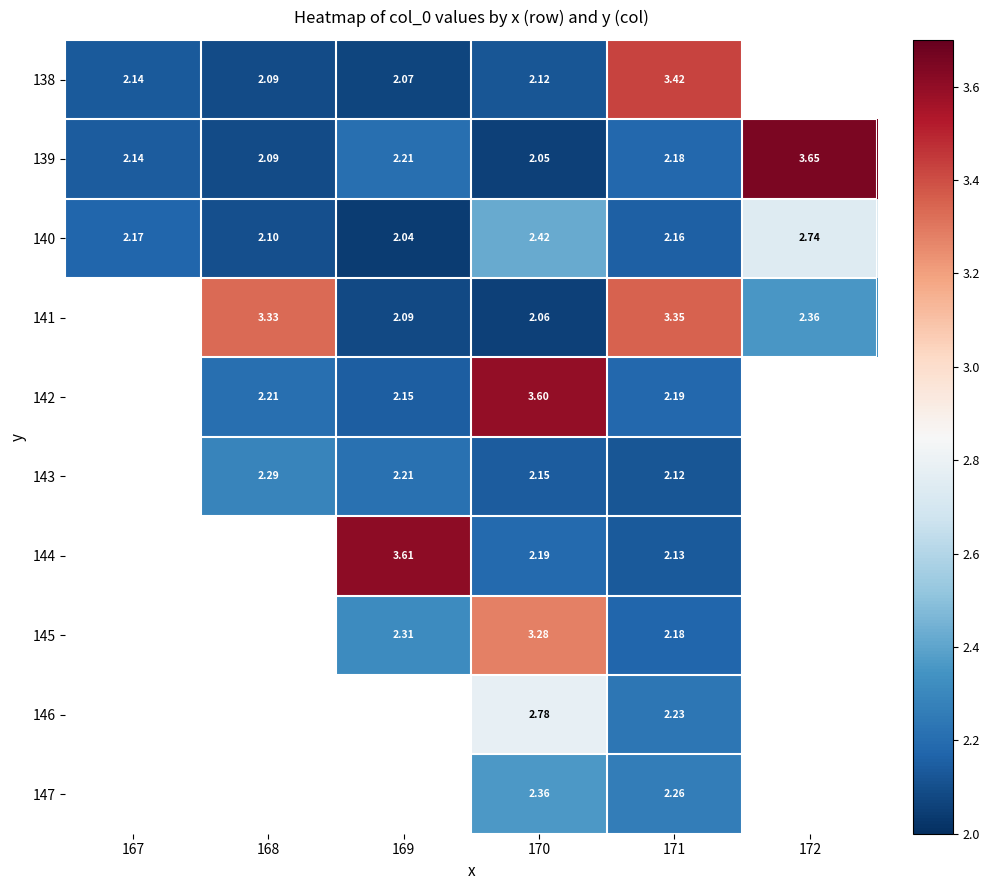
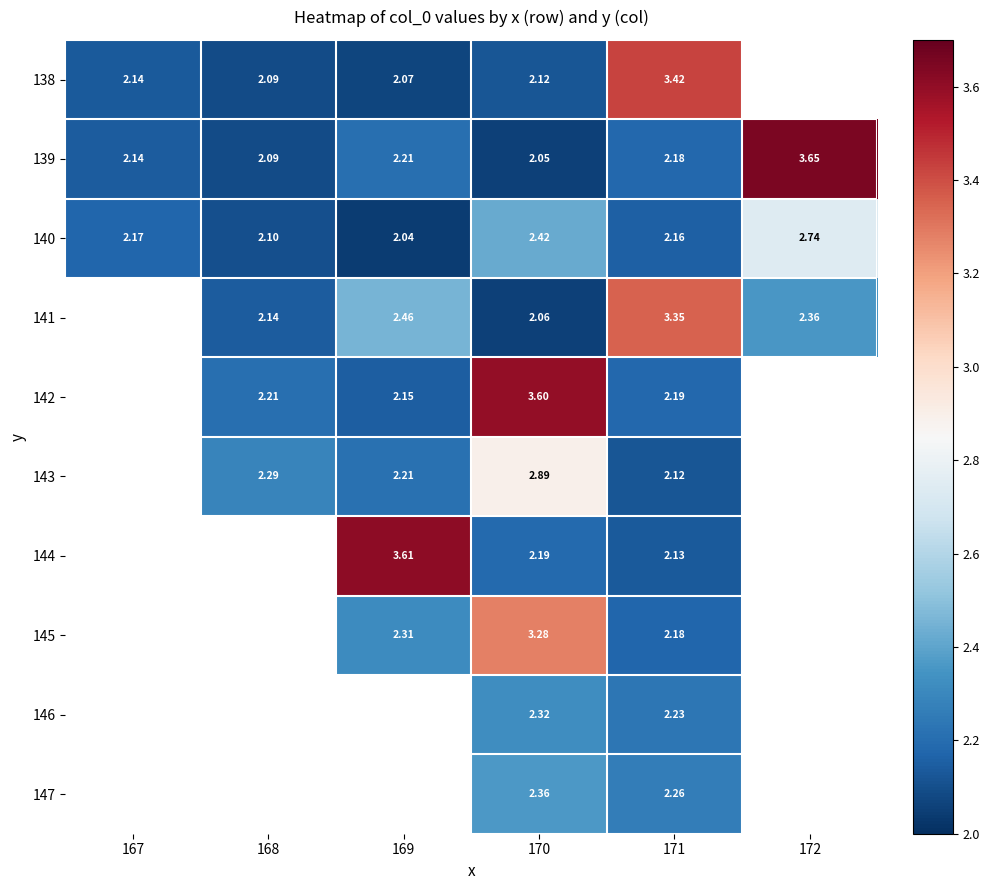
141, 168: 3.33 -> 2.14
141, 169: 2.09 -> 2.46
143, 170: 2.15 -> 2.89
146, 170: 2.78 -> 2.32
